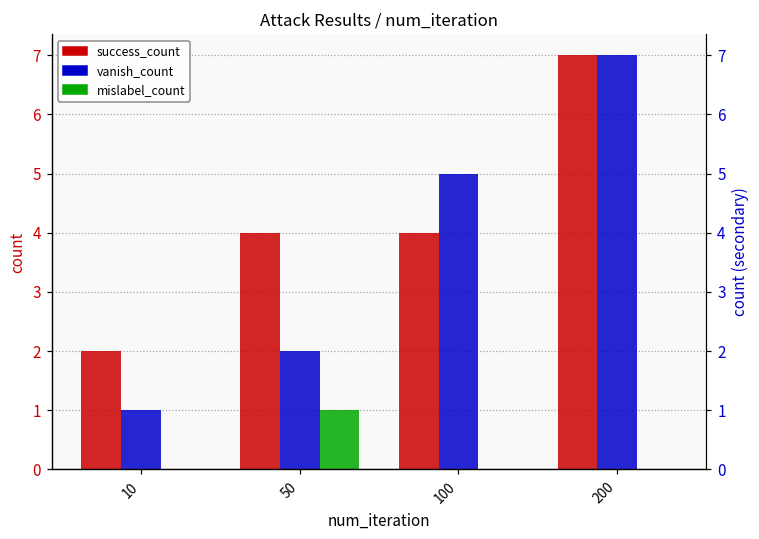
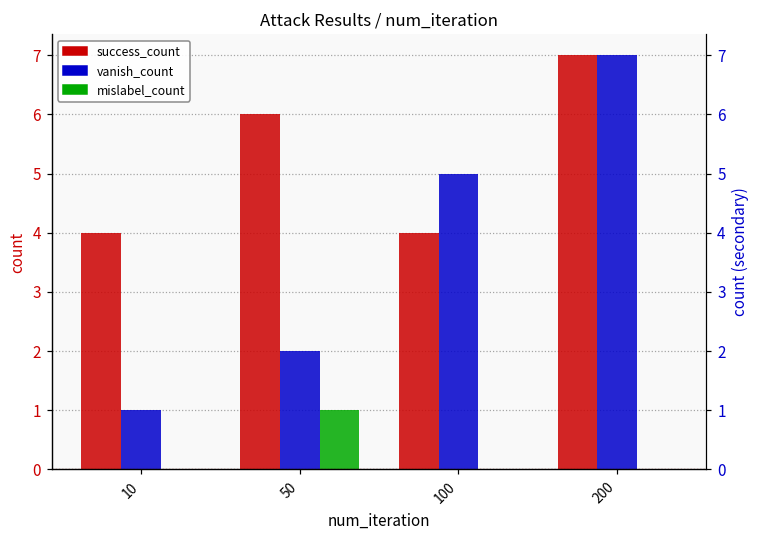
success_count, 10: 2 -> 4
success_count, 50: 4 -> 6
